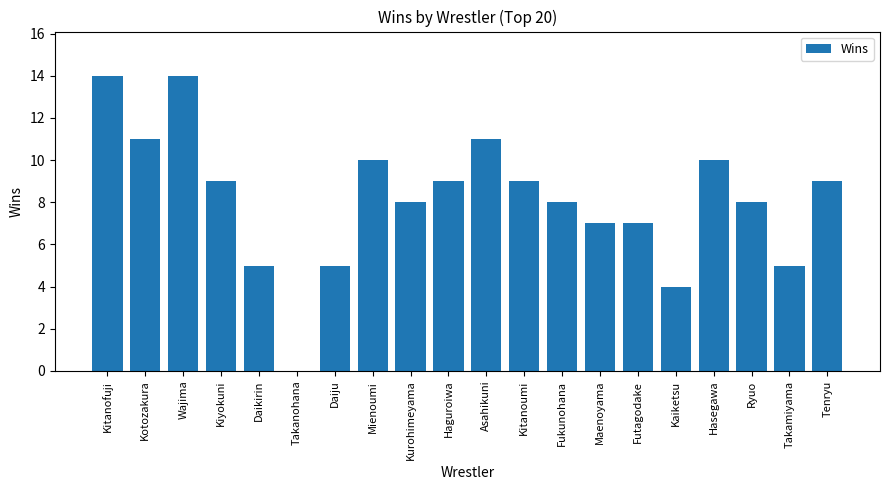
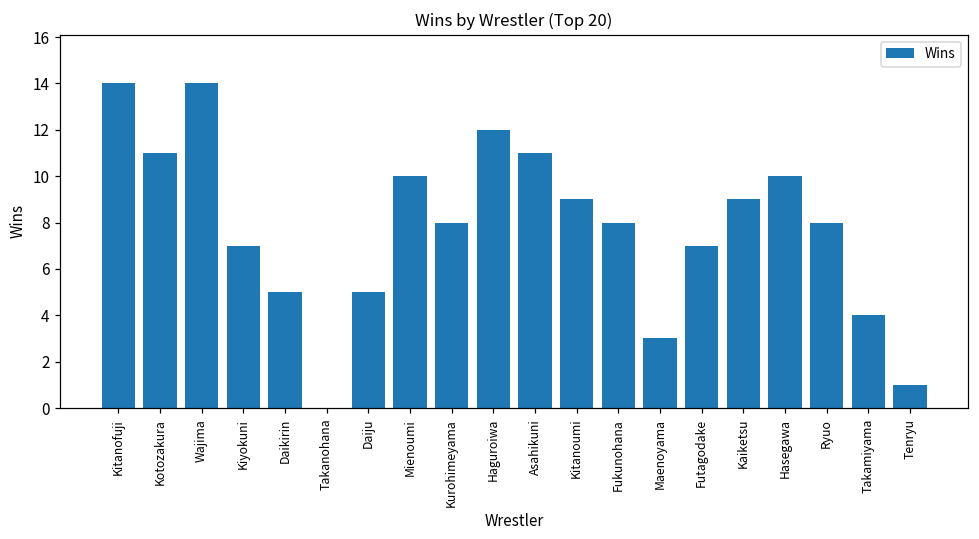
Kiyokuni: 9 -> 7
Haguroiwa: 9 -> 12
Maenoyama: 7 -> 3
Kaiketsu: 4 -> 9
Takamiyama: 5 -> 4
Tenryu: 9 -> 1
